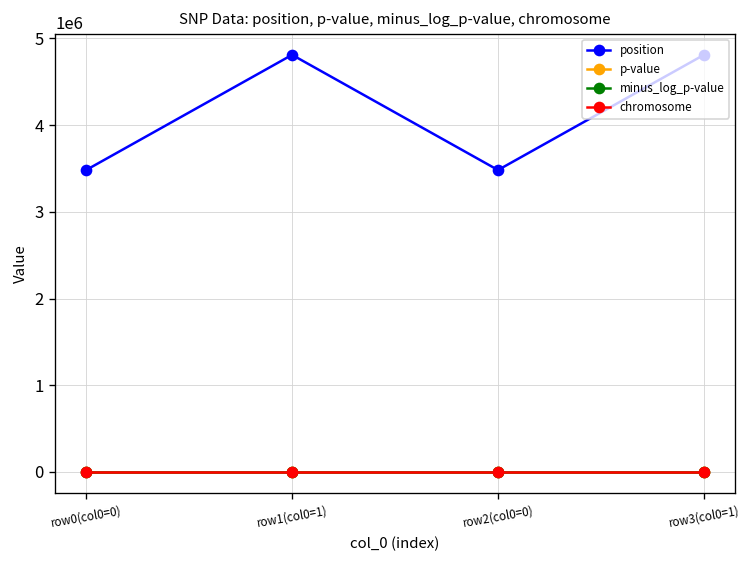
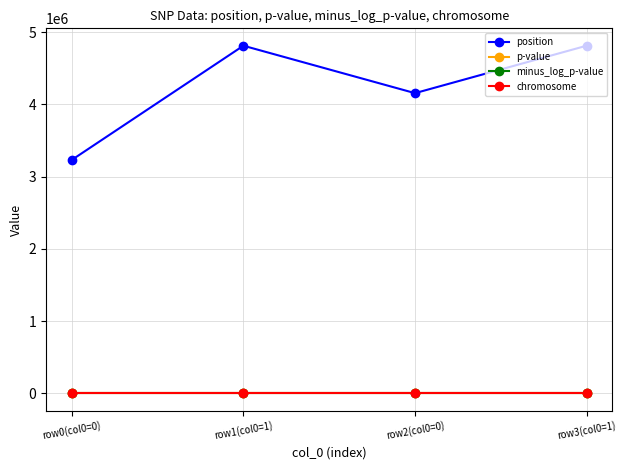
position, row0(col0=0): 3500000 -> 3200000
position, row2(col0=0): 3500000 -> 4200000
